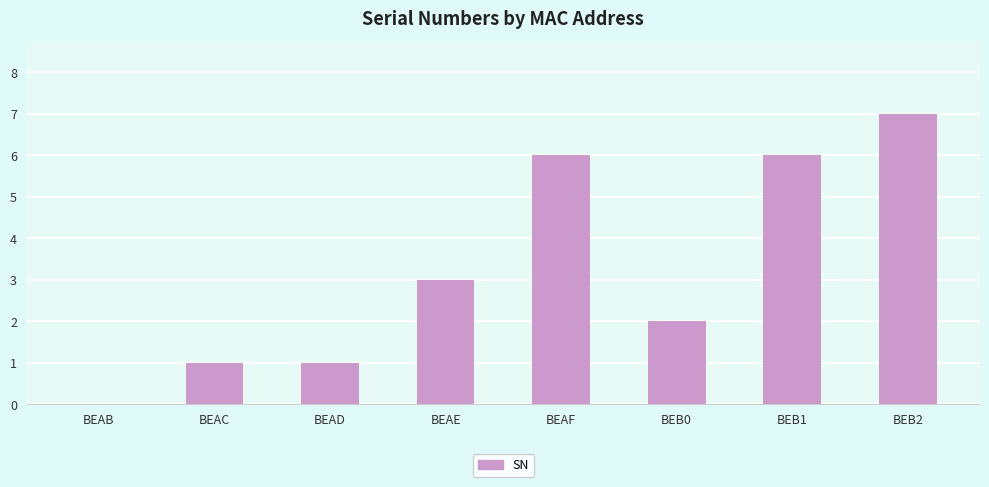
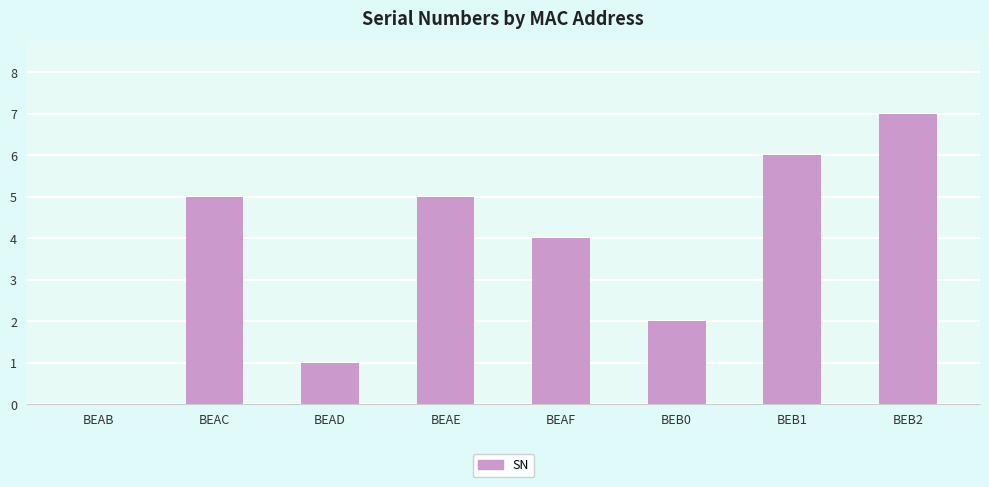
BEAC: 1.0 -> 5.0
BEAE: 3.0 -> 5.0
BEAF: 6.0 -> 4.0
